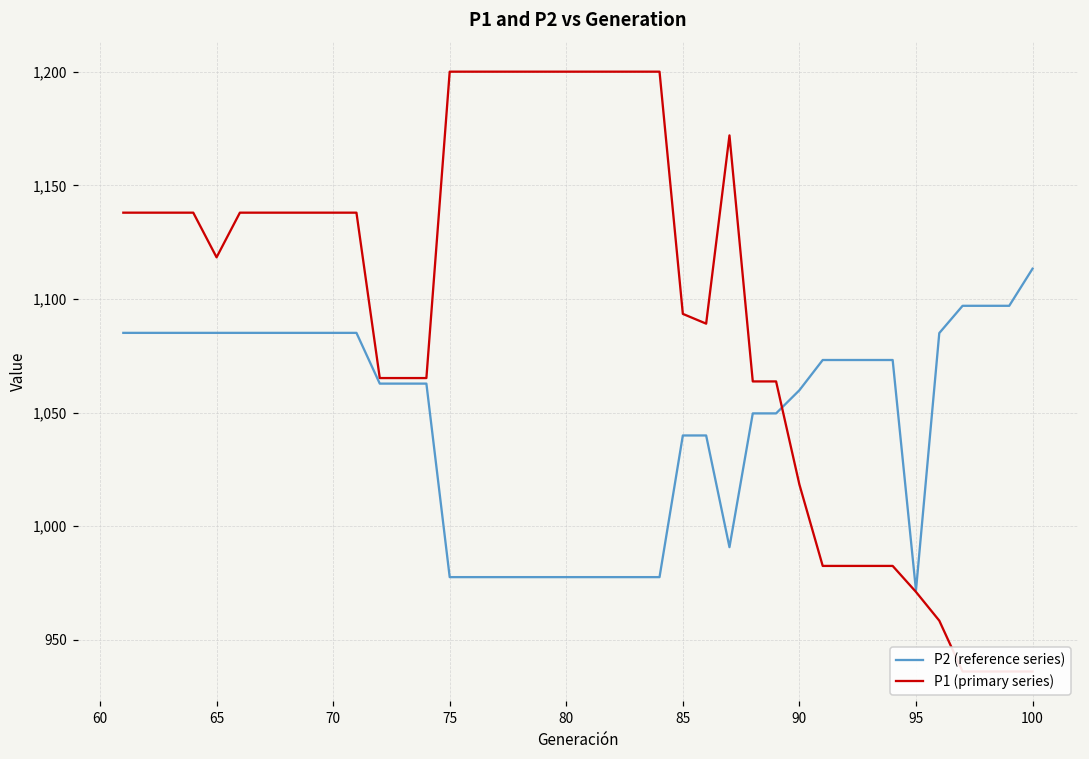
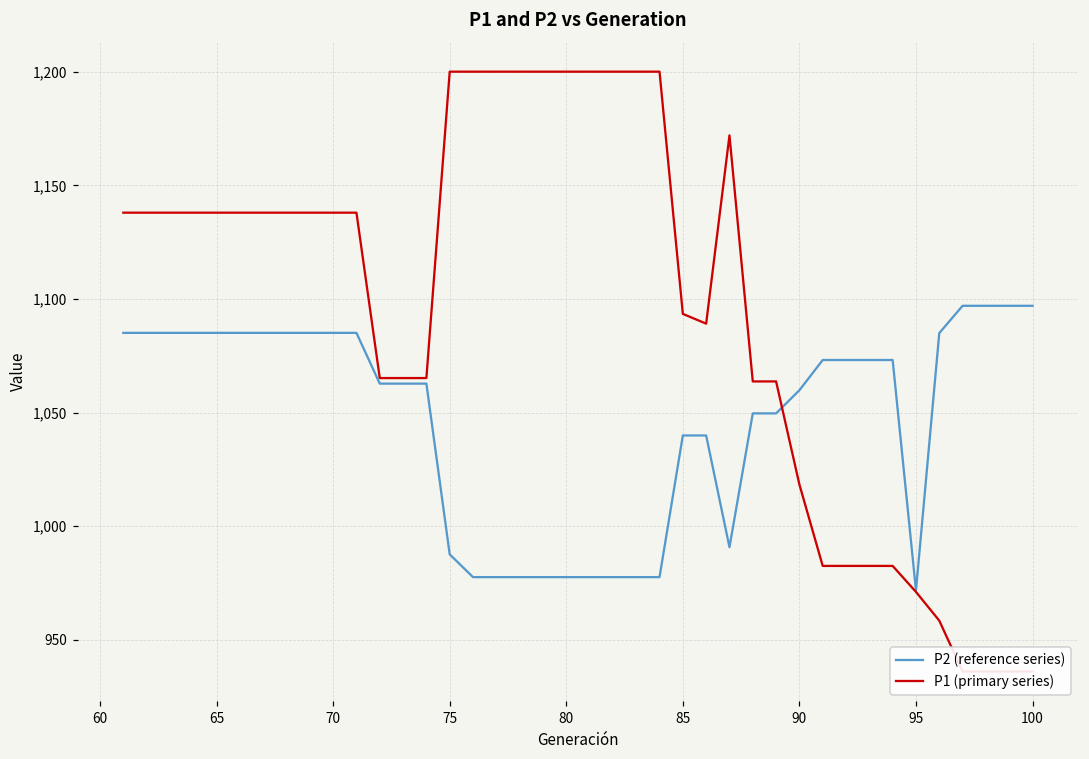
P1 (primary series), 65: 1,118 -> 1,138
P2 (reference series), 75: 978 -> 988
P2 (reference series), 100: 1,113 -> 1,097
